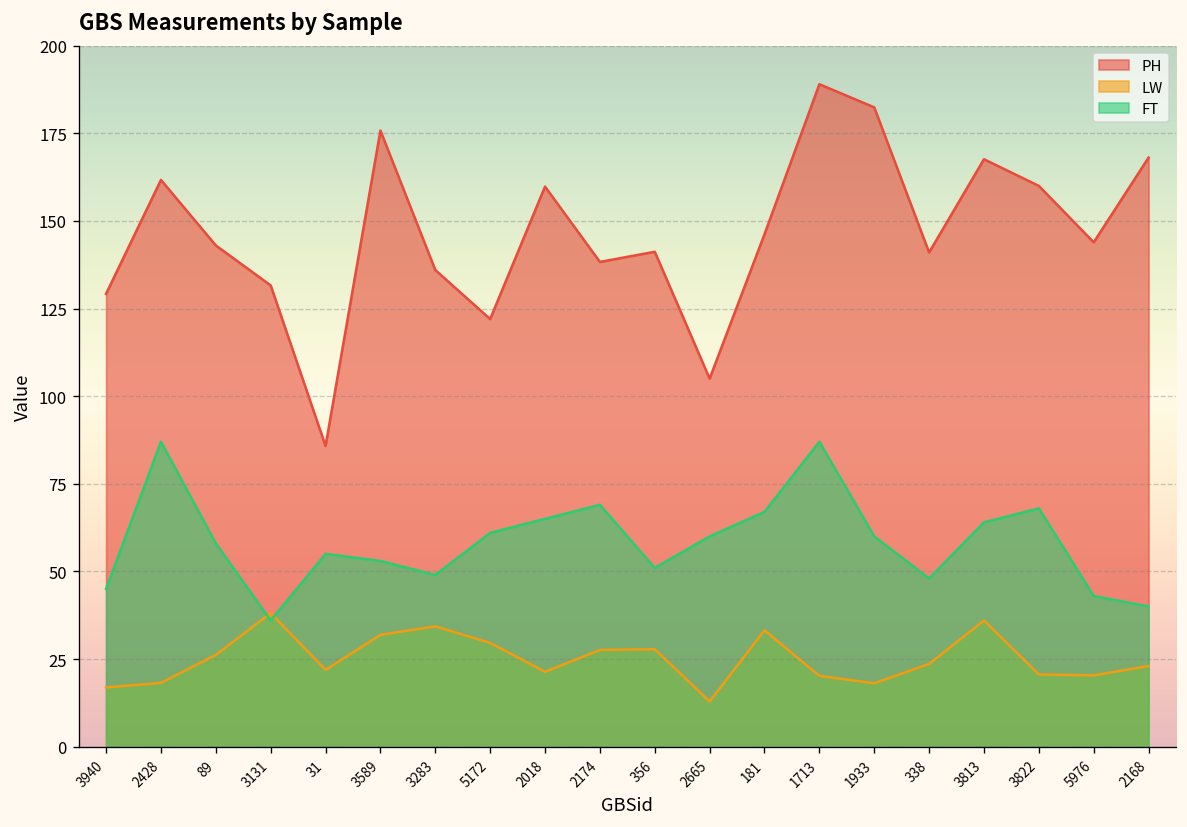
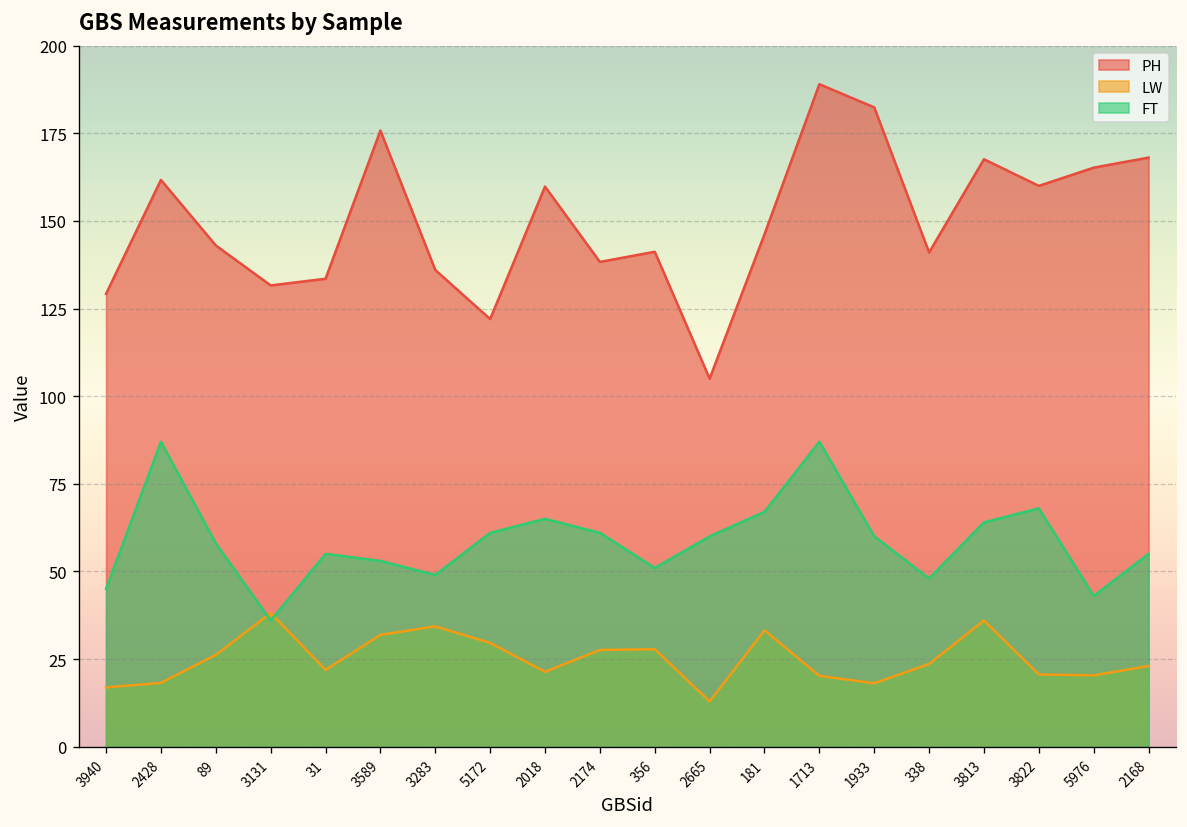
PH, 31: 86 -> 134
FT, 2174: 69 -> 61
PH, 5976: 144 -> 165
FT, 2168: 40 -> 55
